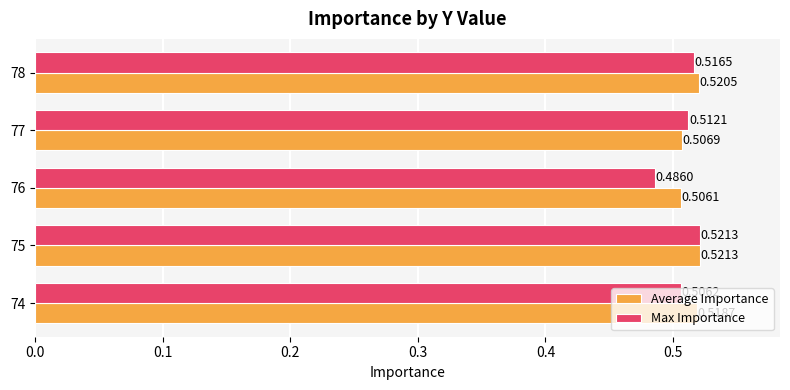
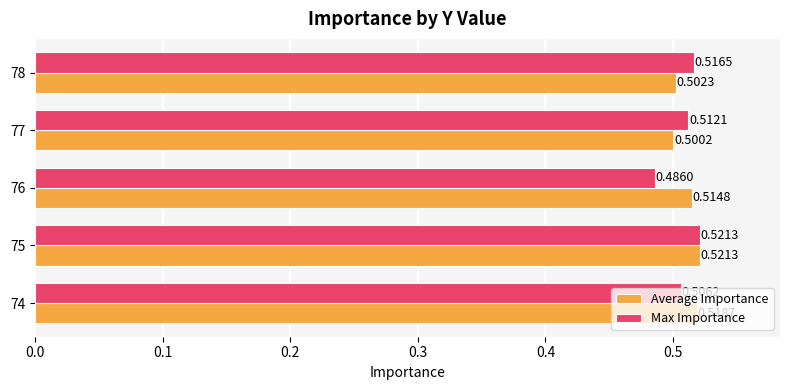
Average Importance, 78: 0.5205 -> 0.5023
Average Importance, 77: 0.5069 -> 0.5002
Average Importance, 76: 0.5061 -> 0.5148
